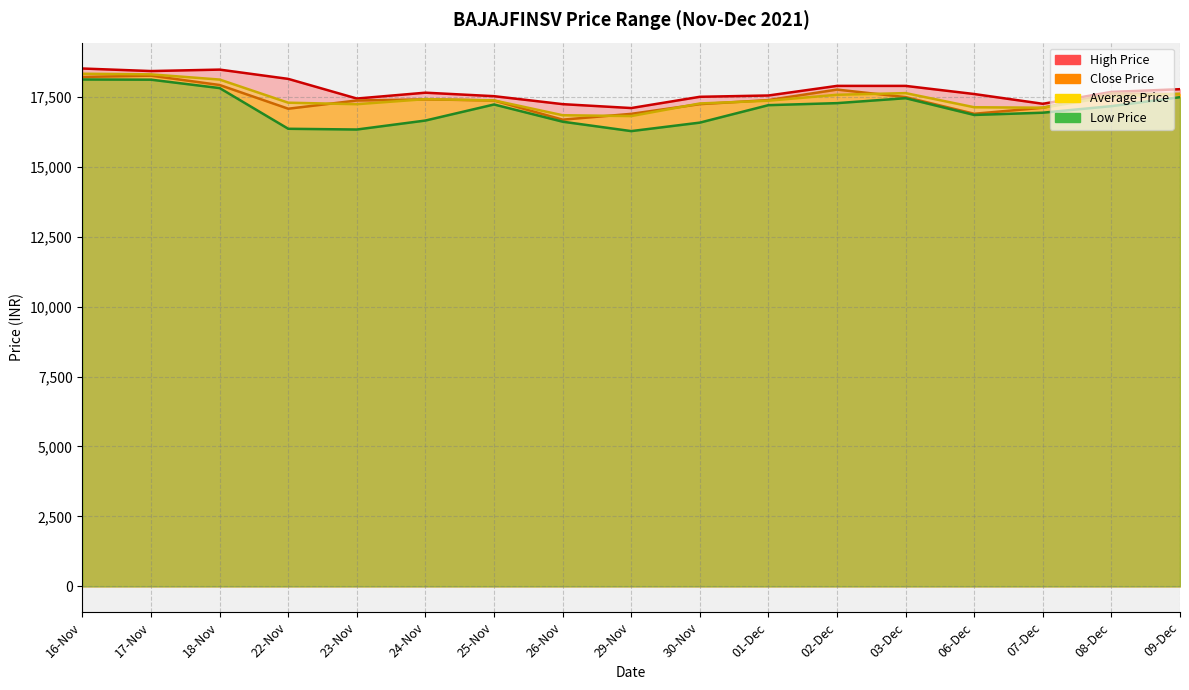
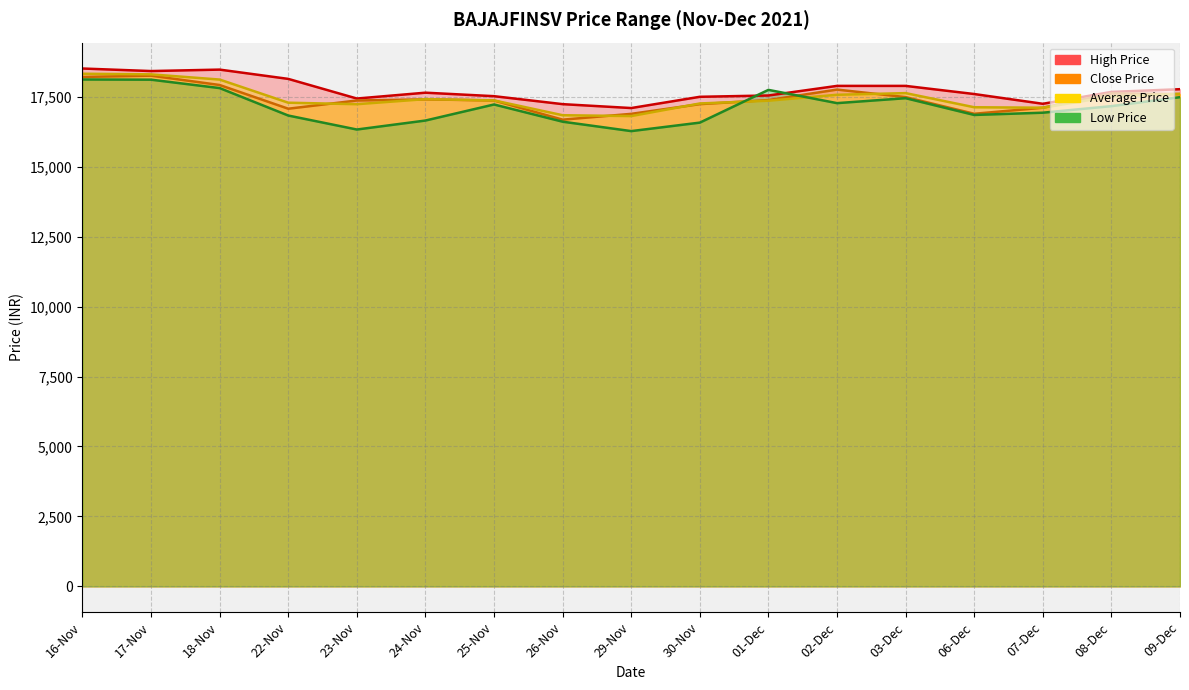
Low Price, 22-Nov: 16,400 -> 16,800
Low Price, 01-Dec: 17,200 -> 17,700
